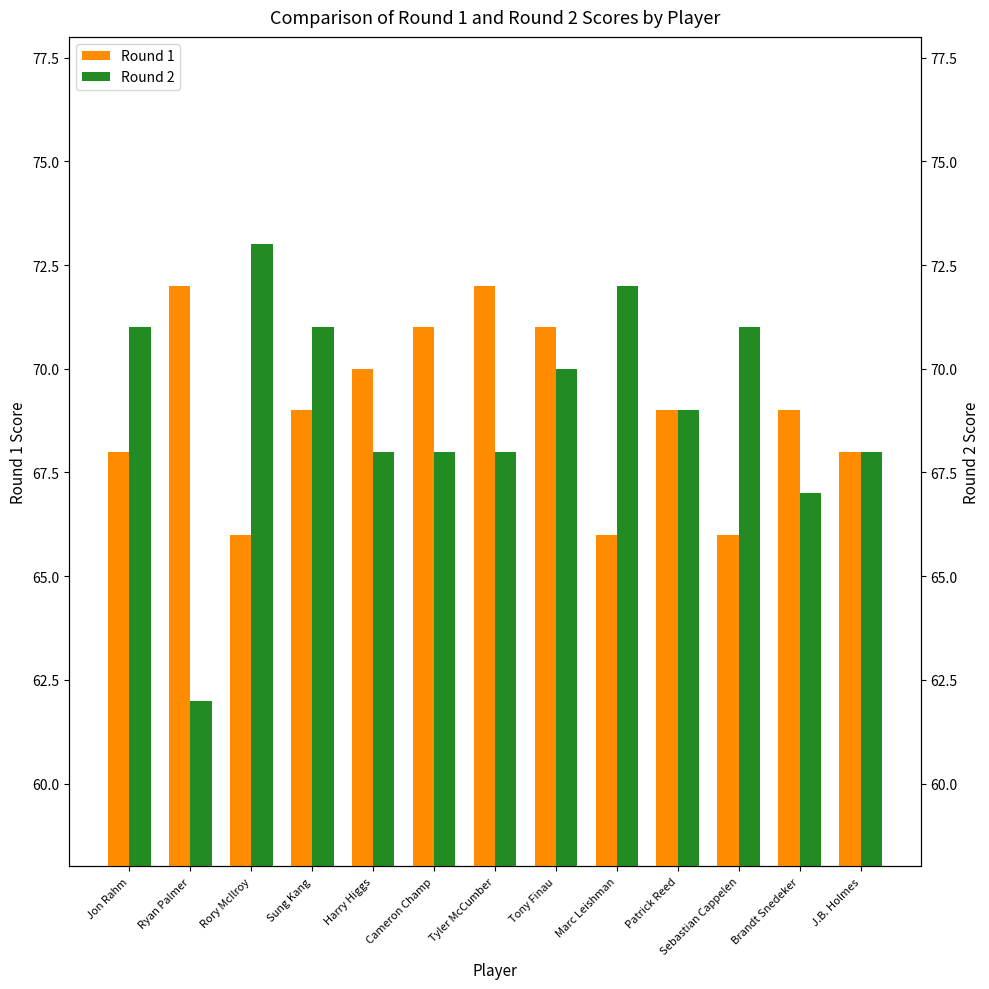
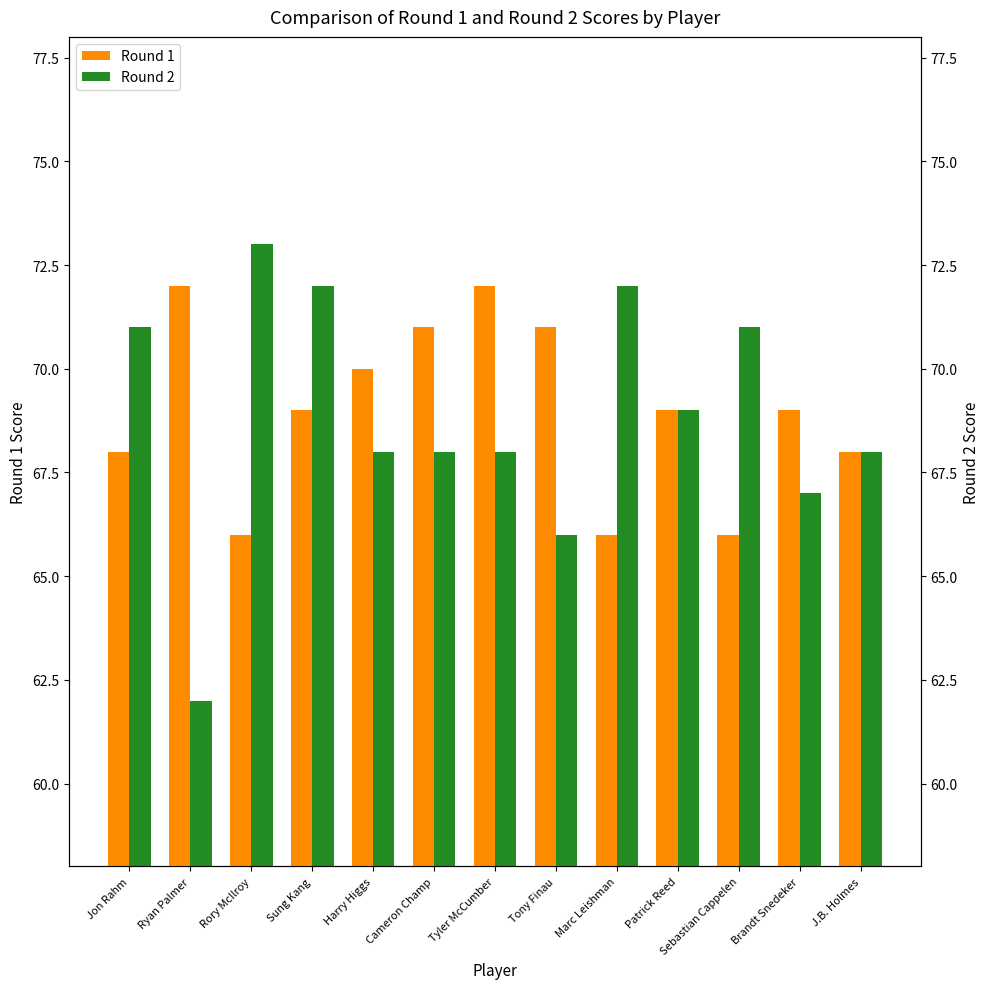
Round 2, Sung Kang: 71 -> 72
Round 2, Tony Finau: 70 -> 66
